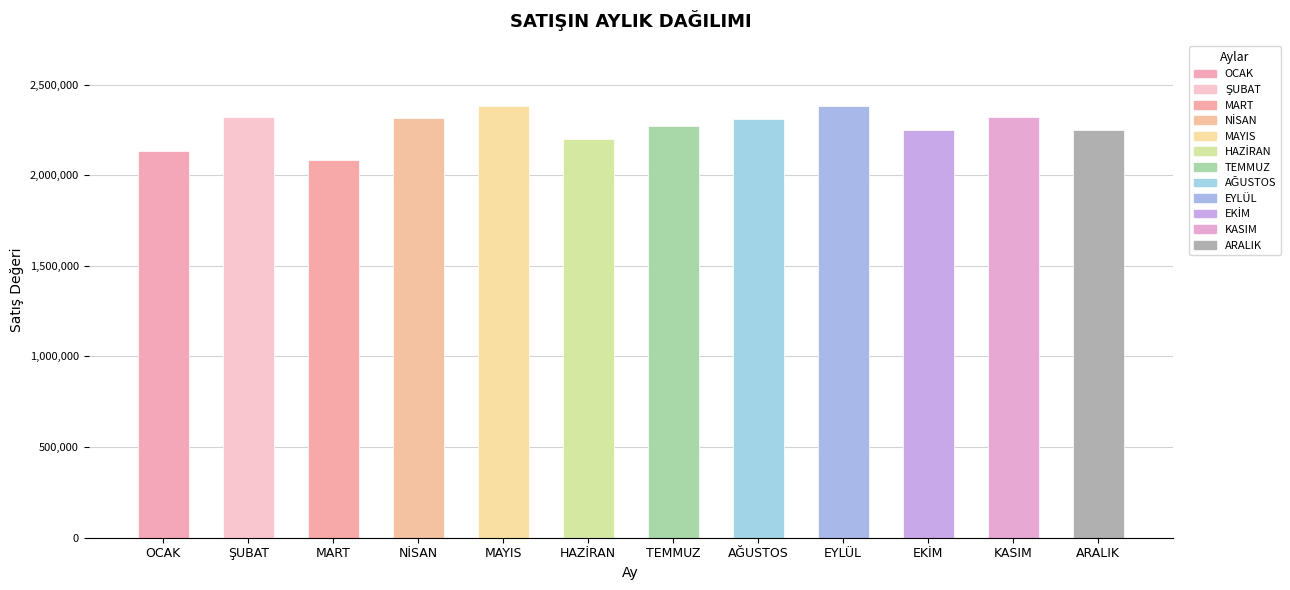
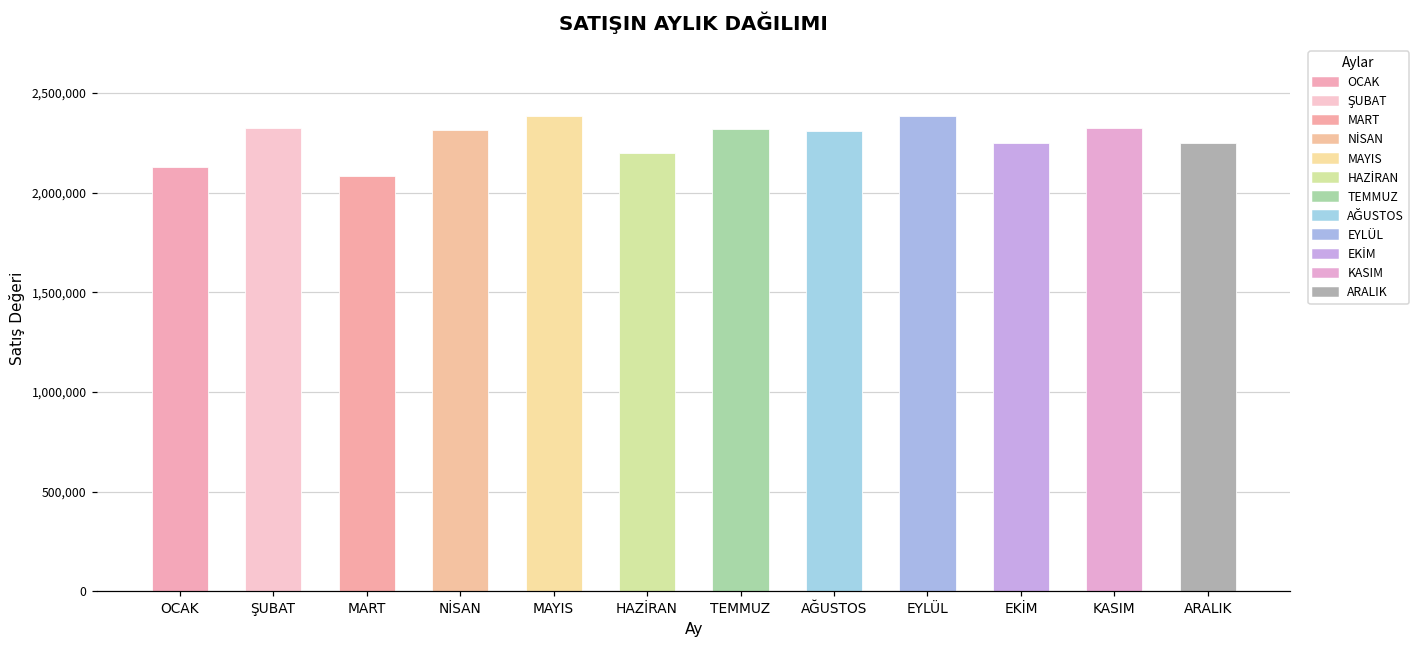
TEMMUZ: 2,270,000 -> 2,320,000
